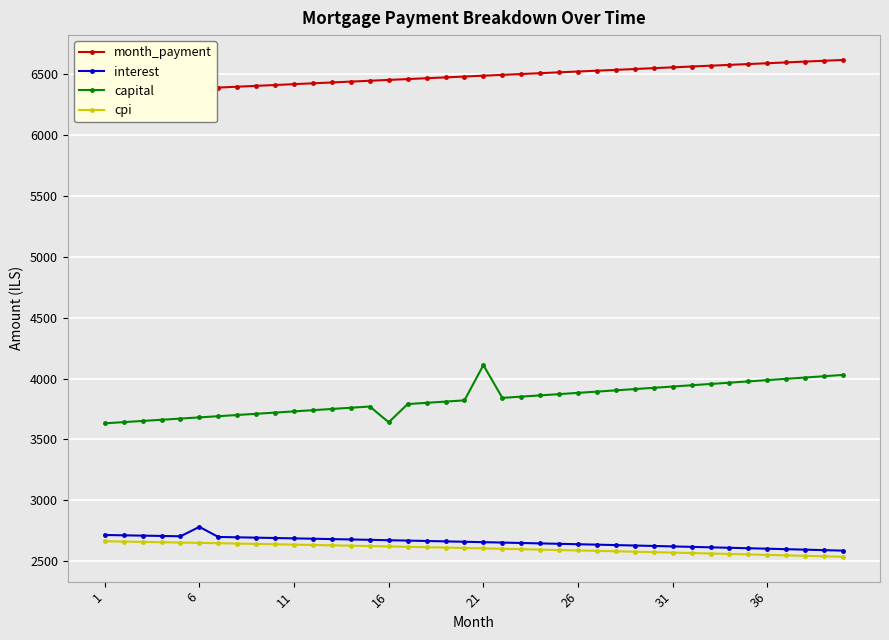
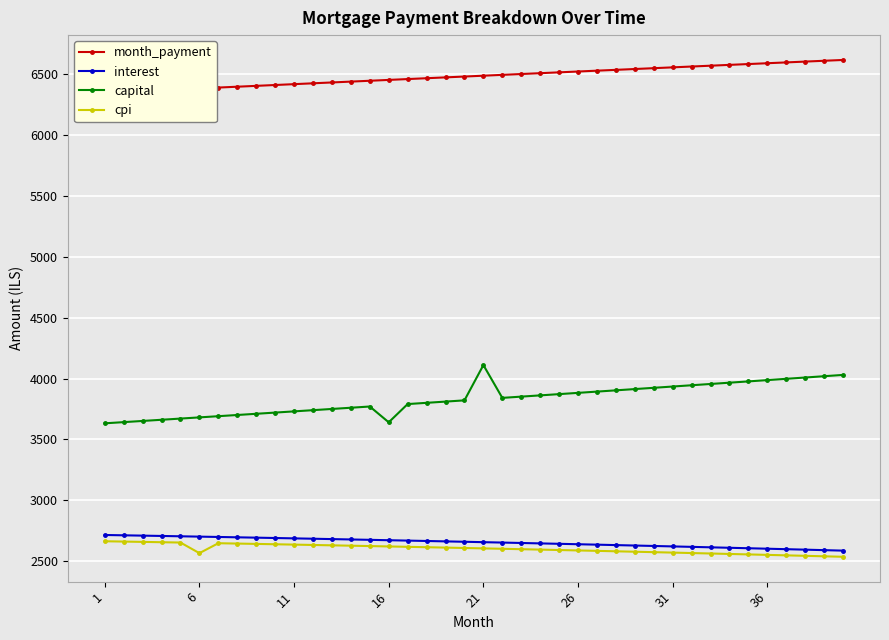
interest, 6: 2780 -> 2700
cpi, 6: 2650 -> 2570
